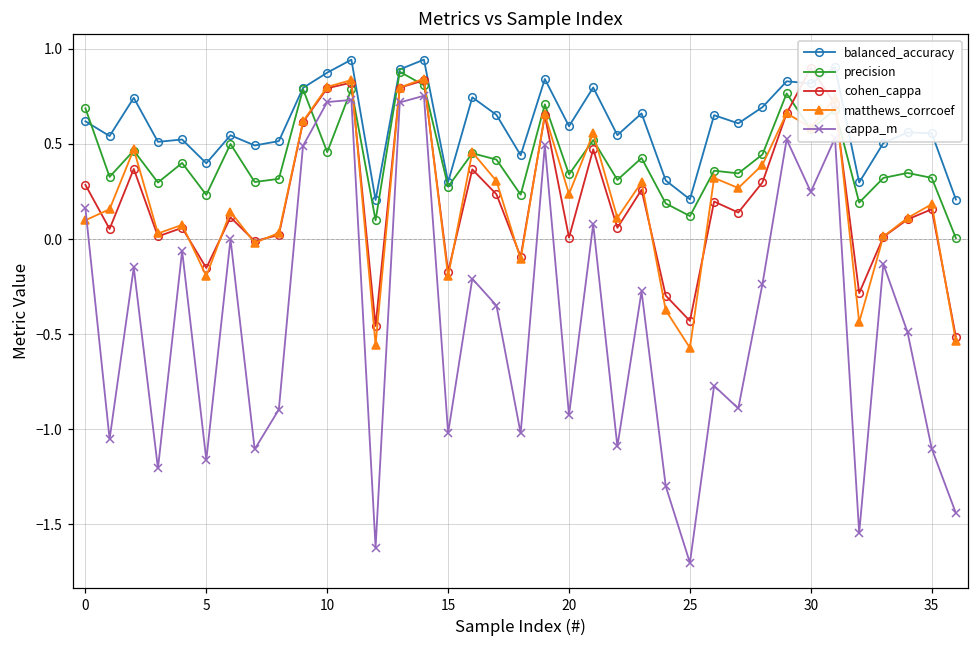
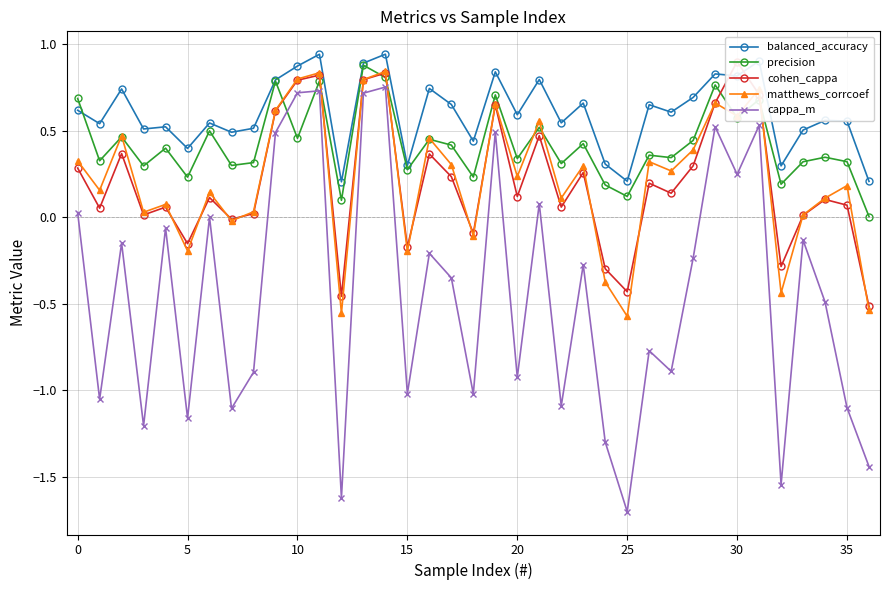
matthews_corrcoef, 0: 0.10 -> 0.33
cappa_m, 0: 0.16 -> 0.03
cohen_cappa, 20: 0.01 -> 0.12
cohen_cappa, 35: 0.16 -> 0.07
